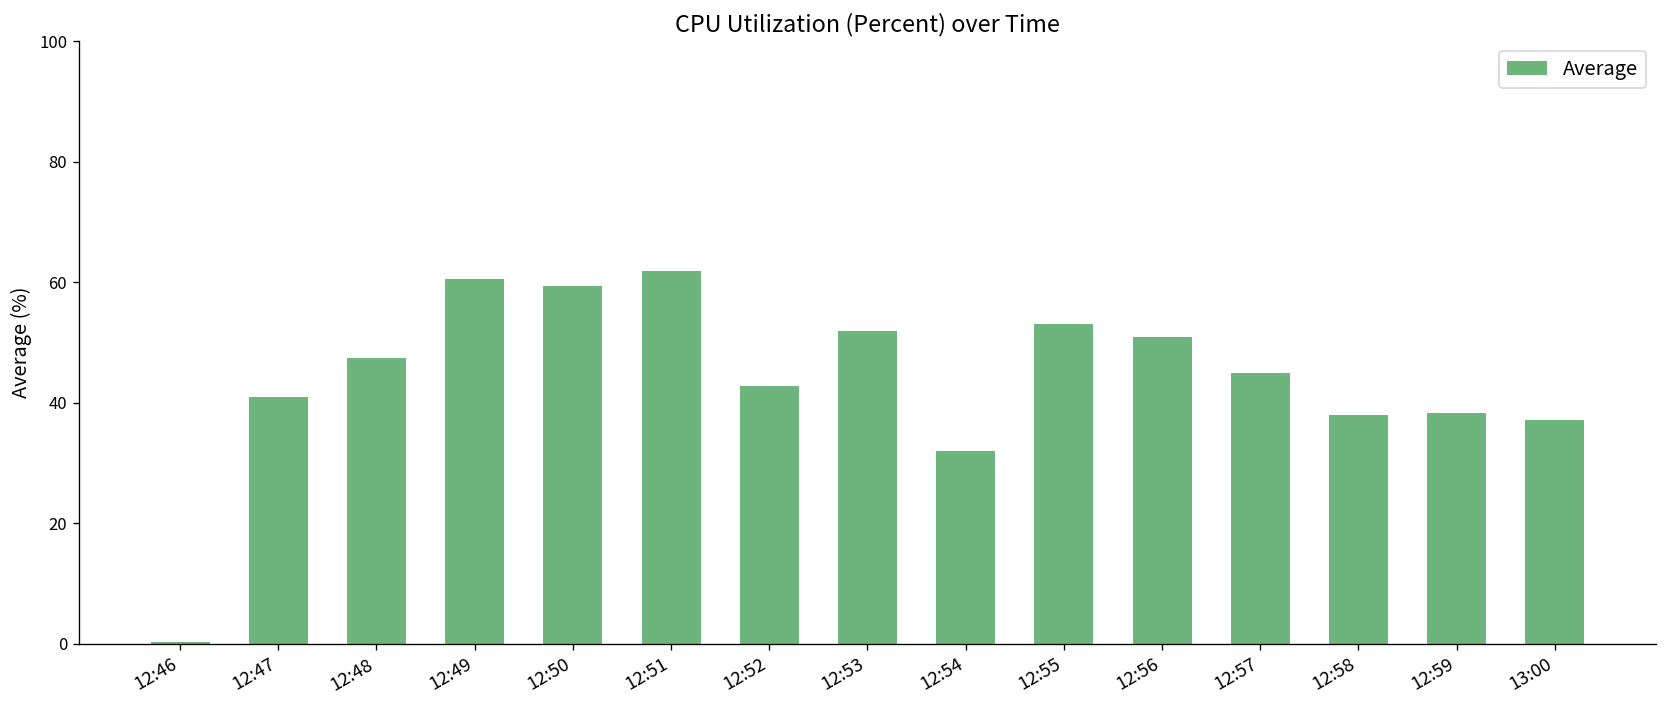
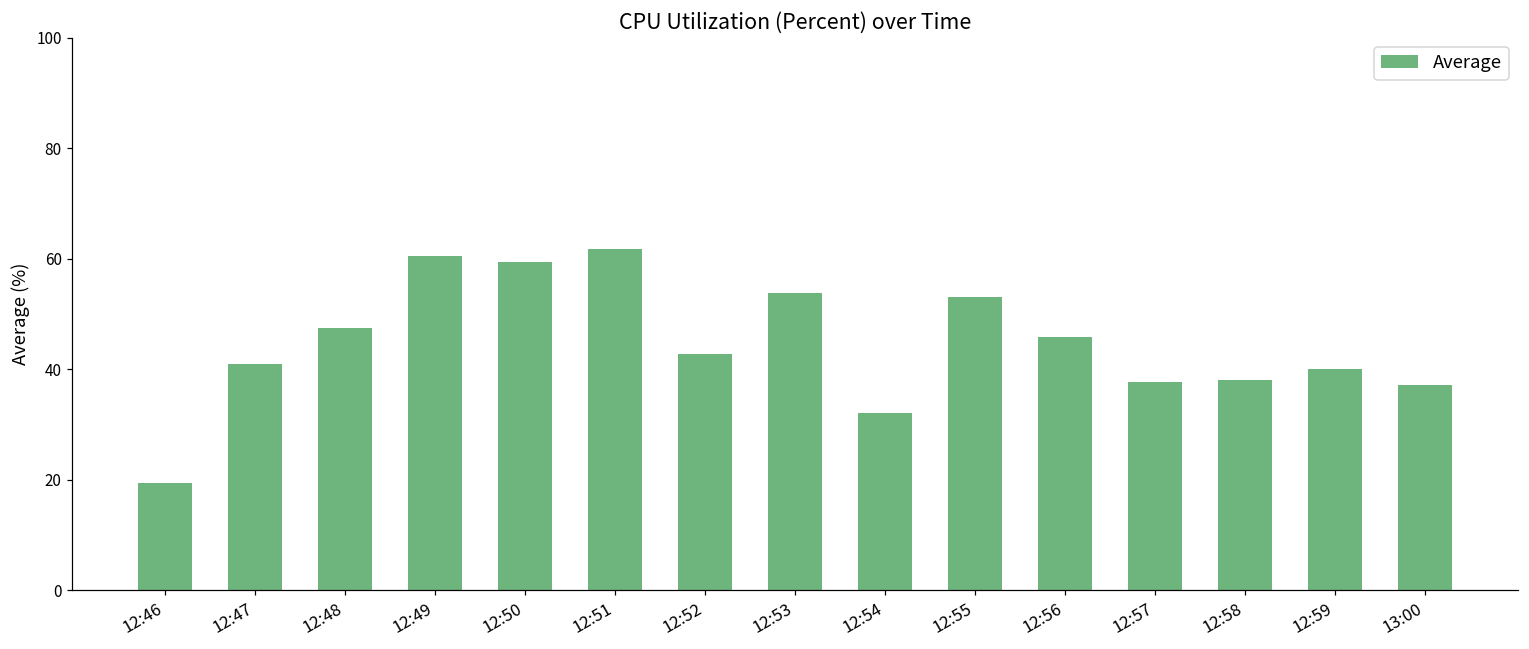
12:46: 0 -> 19
12:53: 52 -> 54
12:56: 51 -> 46
12:57: 45 -> 38
12:59: 38 -> 40
